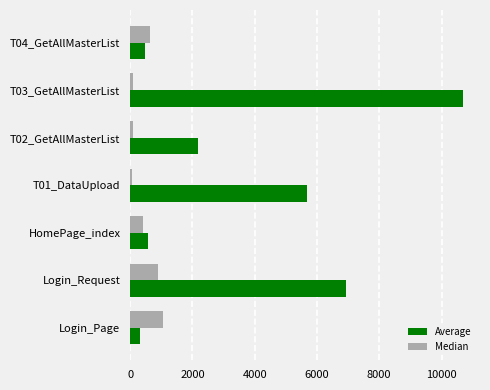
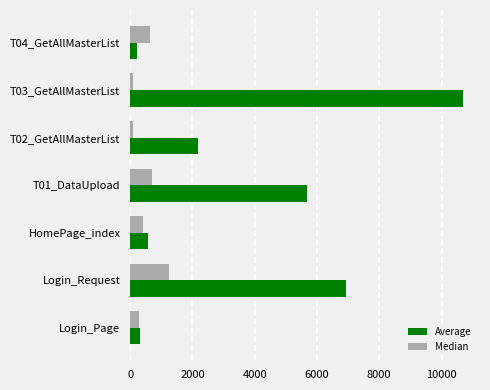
Average, T04_GetAllMasterList: 500 -> 200
Median, T01_DataUpload: 100 -> 700
Median, Login_Request: 900 -> 1300
Median, Login_Page: 1100 -> 300
